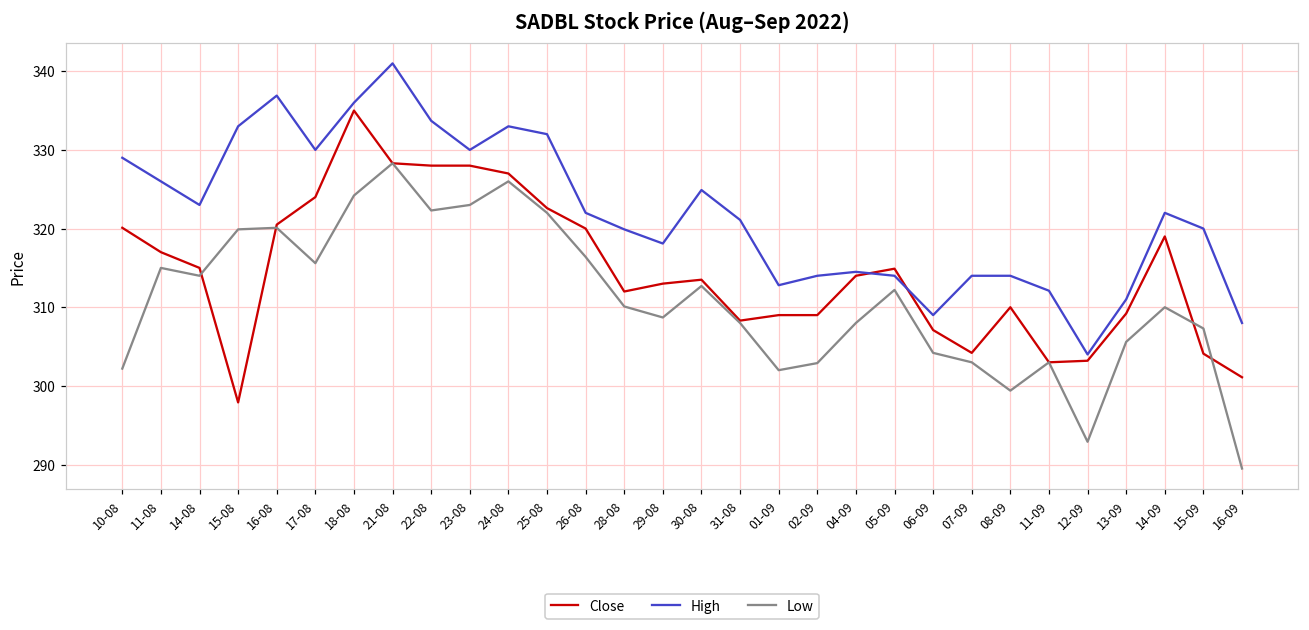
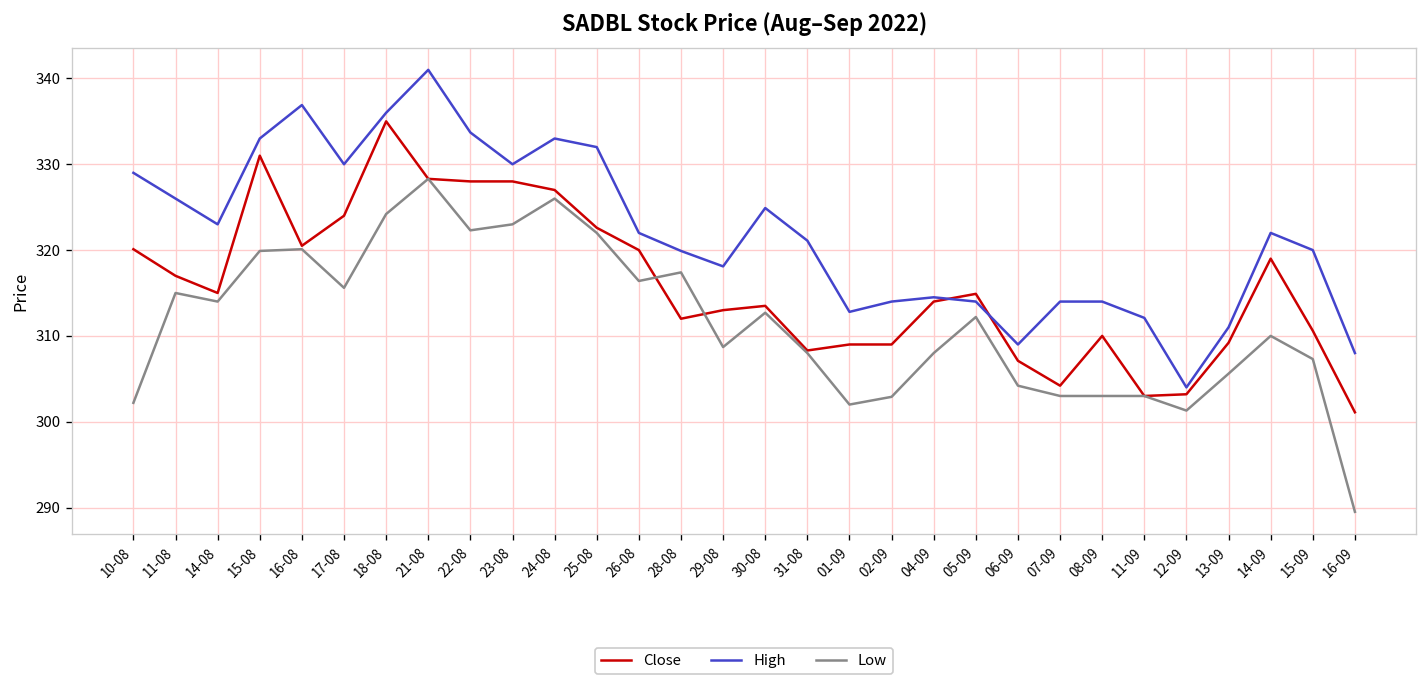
Close, 15-08: 298 -> 331
Low, 28-08: 310 -> 317
Low, 08-09: 299 -> 303
Low, 12-09: 293 -> 301
Close, 15-09: 304 -> 311
